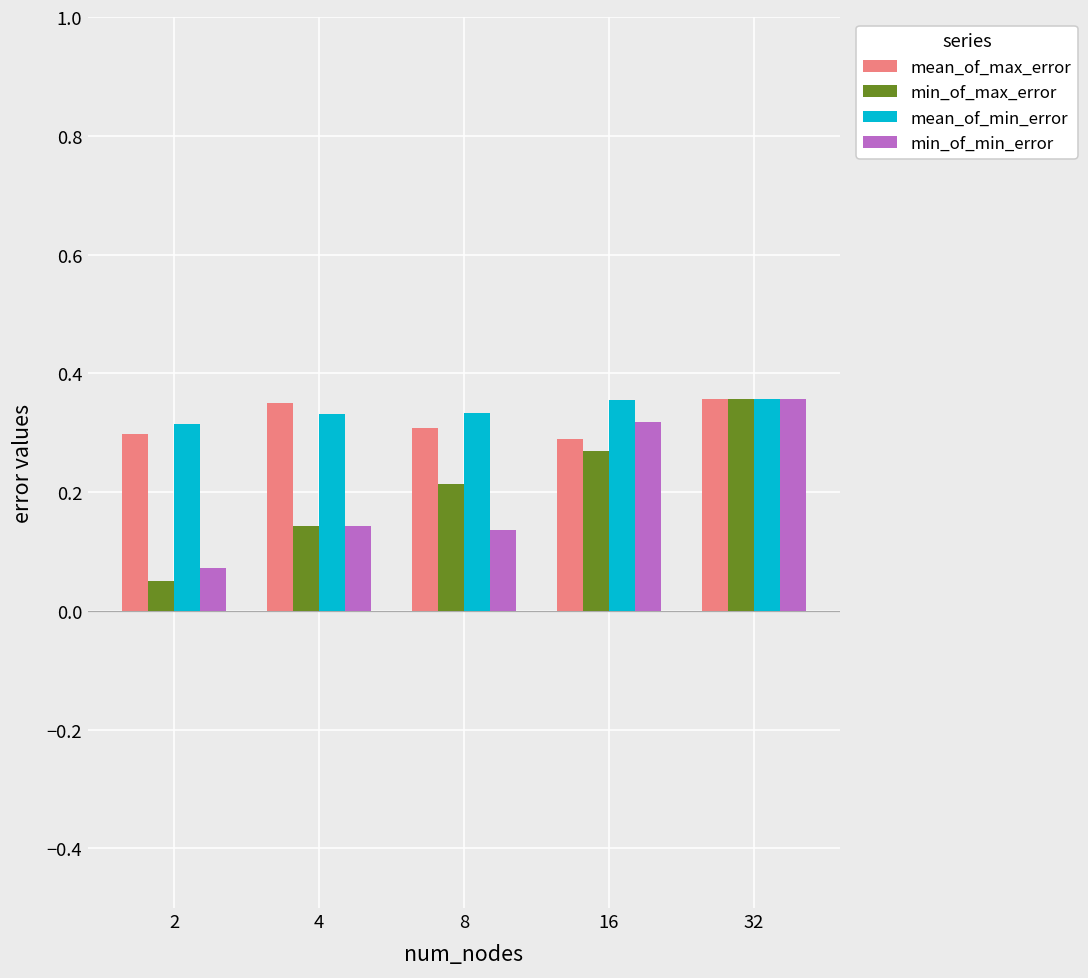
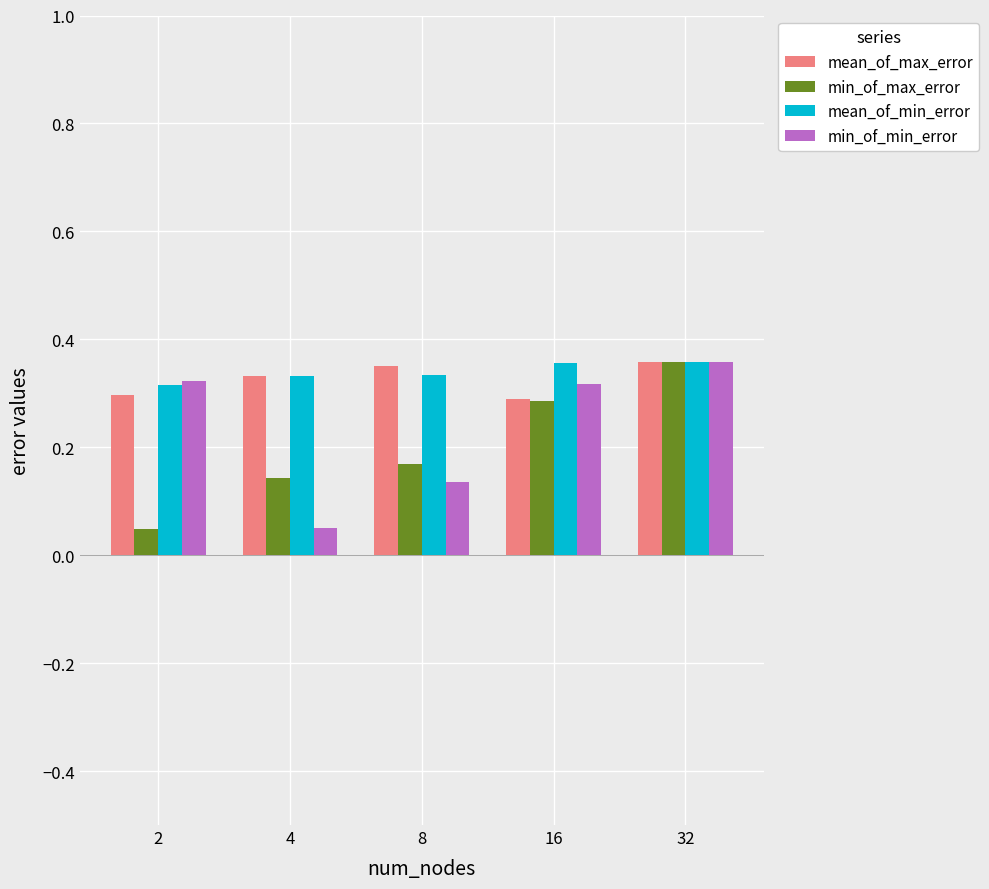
min_of_min_error, 2: 0.07 -> 0.32
mean_of_max_error, 4: 0.35 -> 0.33
min_of_min_error, 4: 0.14 -> 0.05
mean_of_max_error, 8: 0.31 -> 0.35
min_of_max_error, 8: 0.21 -> 0.17
min_of_max_error, 16: 0.27 -> 0.29
